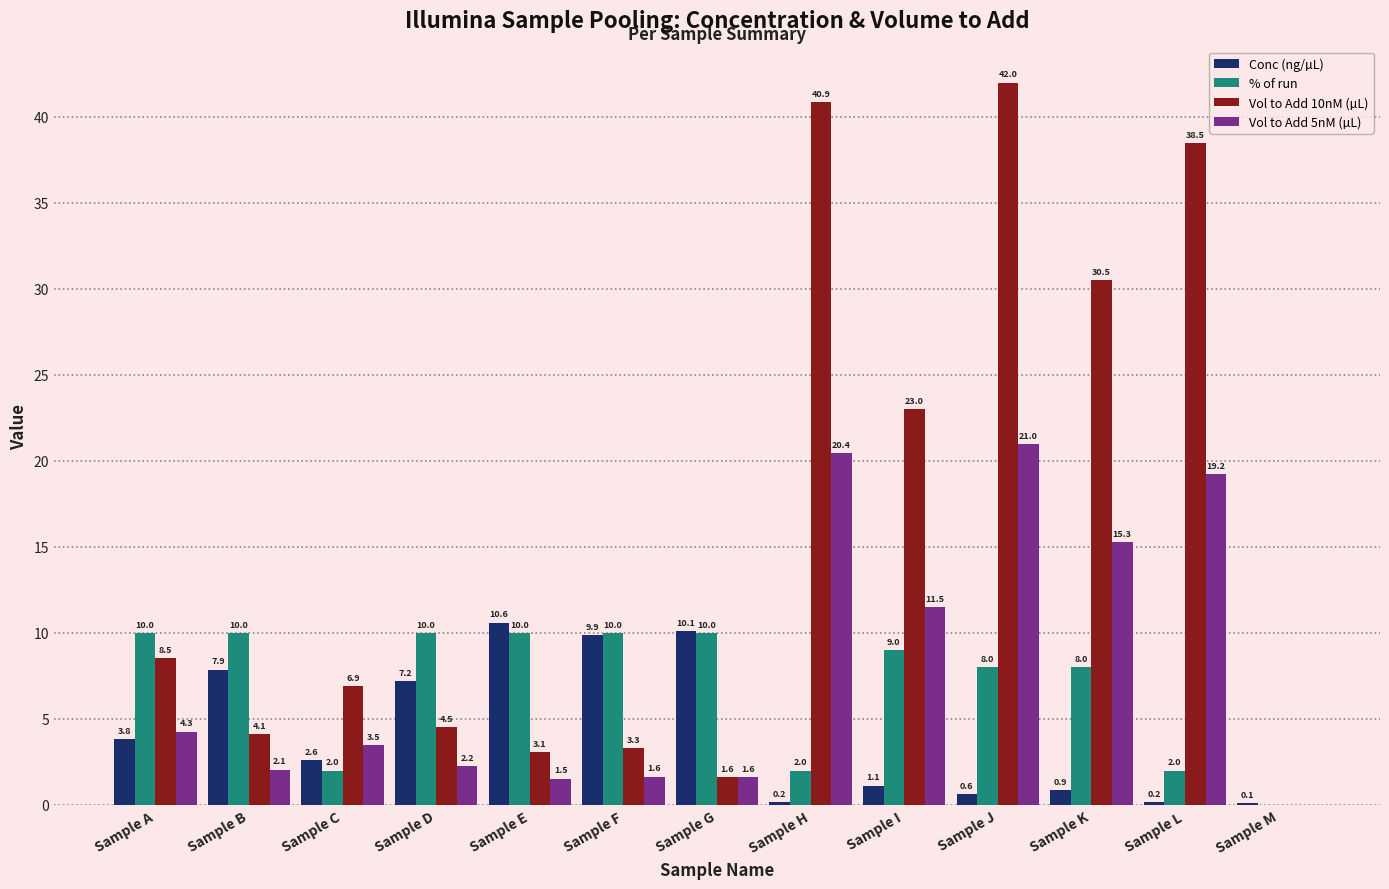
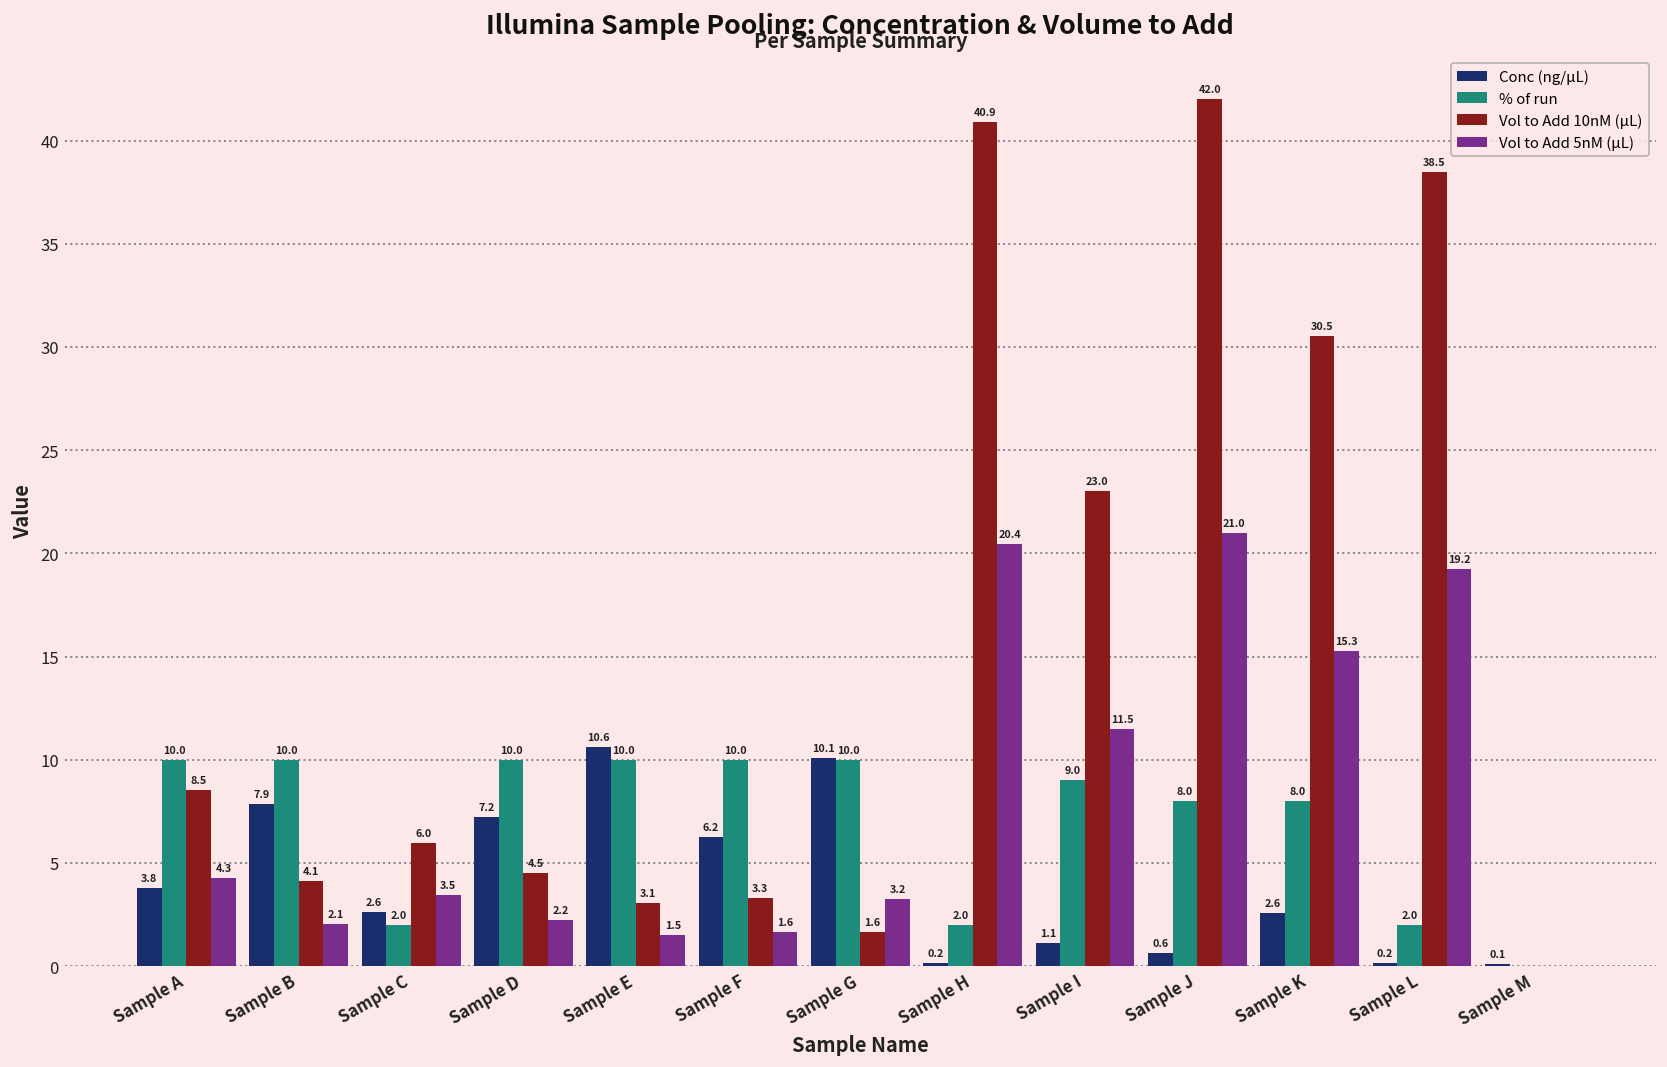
Vol to Add 10nM (µL), Sample C: 6.9 -> 6.0
Conc (ng/µL), Sample F: 9.9 -> 6.2
Vol to Add 5nM (µL), Sample G: 1.6 -> 3.2
Conc (ng/µL), Sample K: 0.9 -> 2.6
